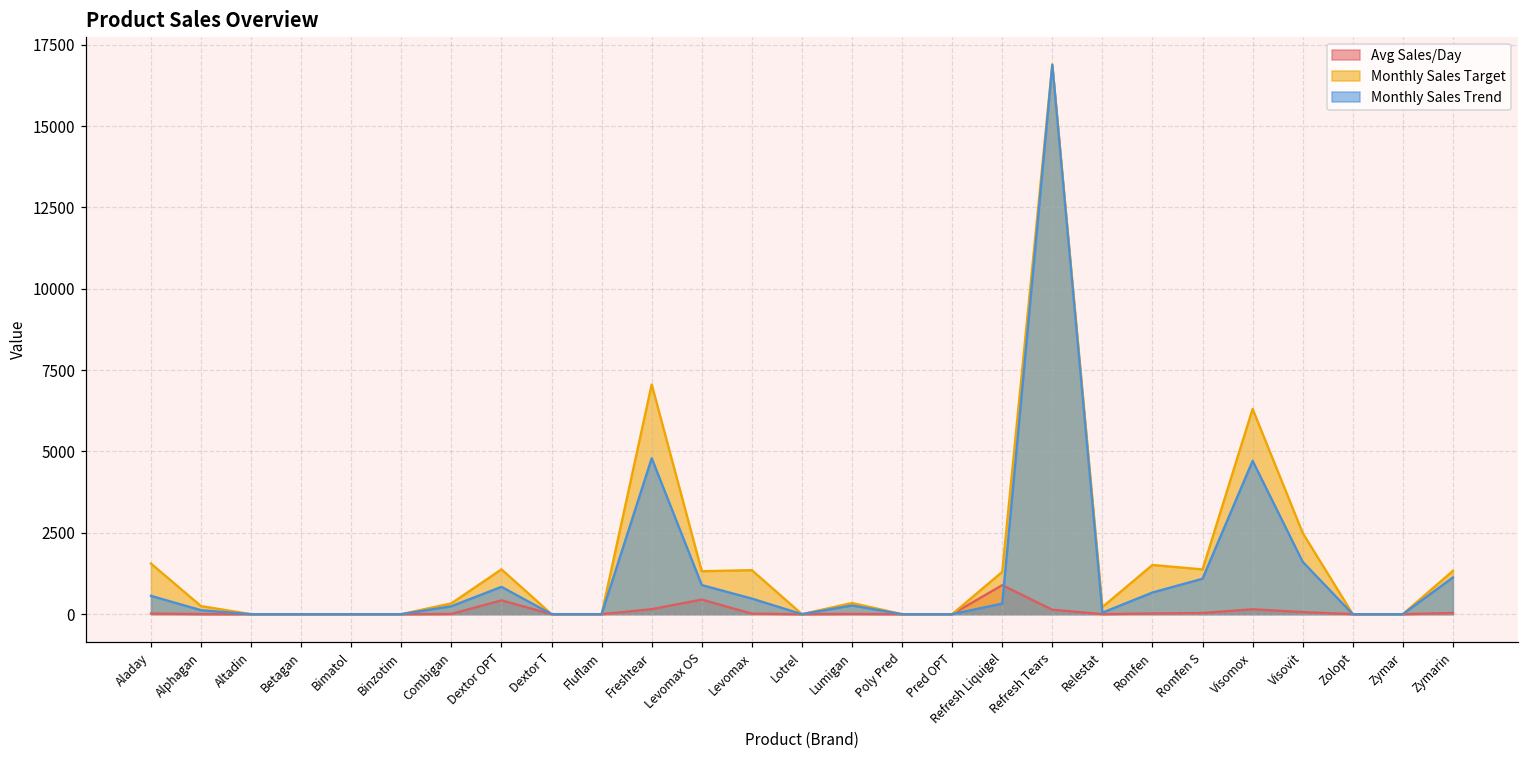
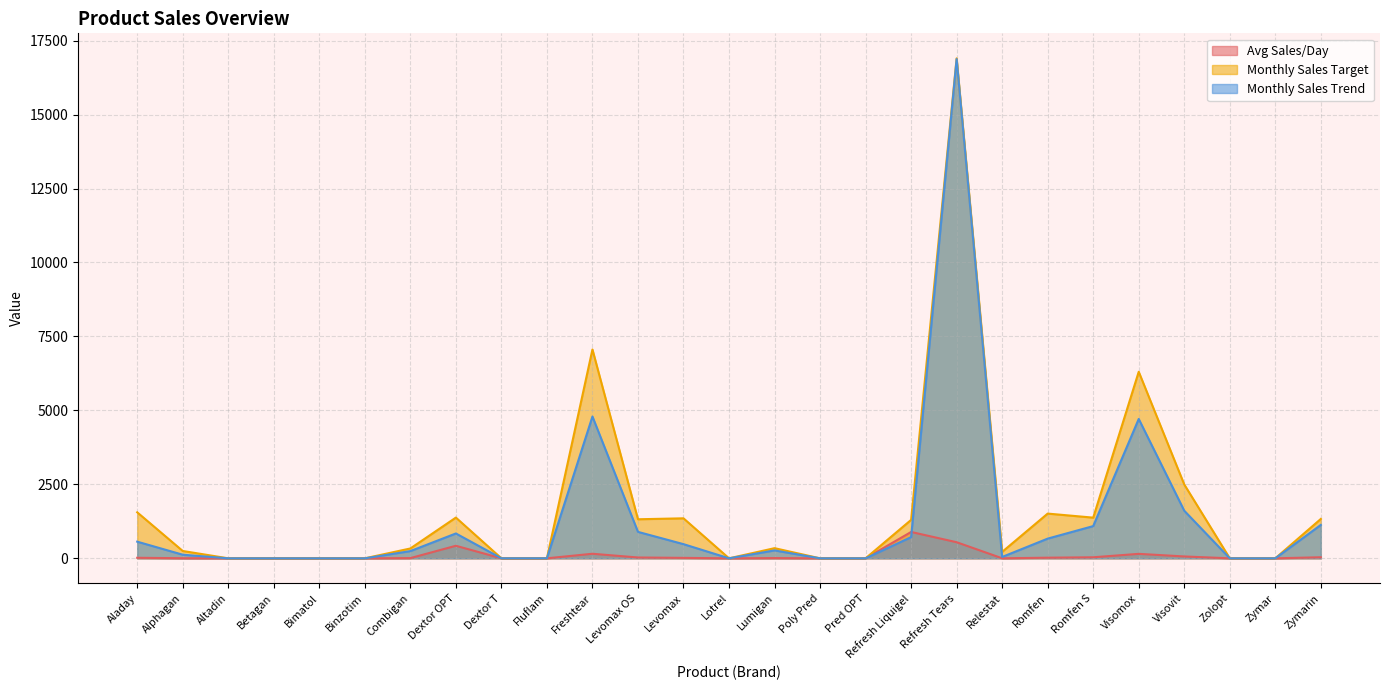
Avg Sales/Day, Levomax OS: 400 -> 0
Monthly Sales Trend, Refresh Liquigel: 300 -> 700
Avg Sales/Day, Refresh Tears: 100 -> 500
